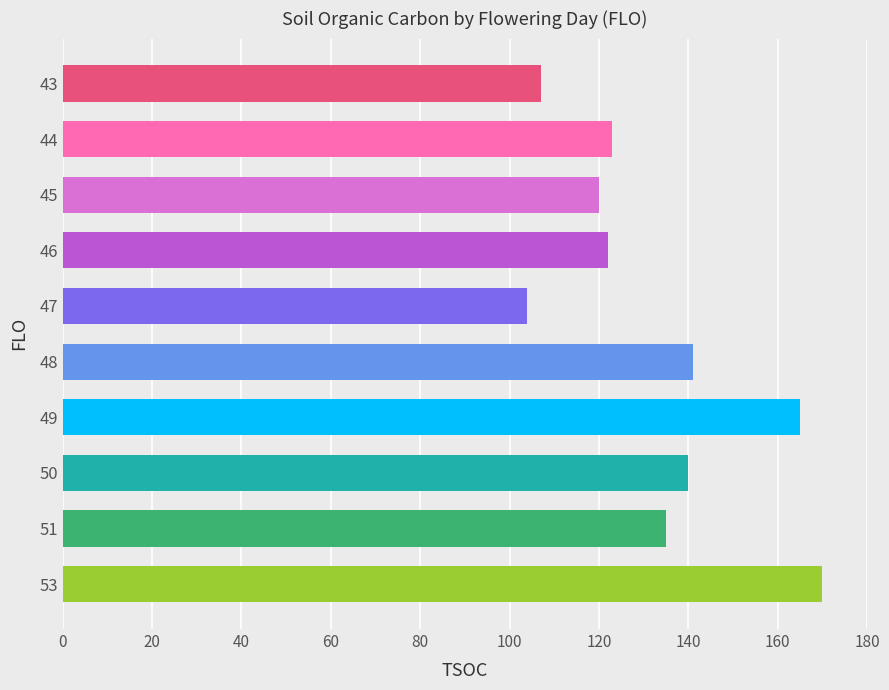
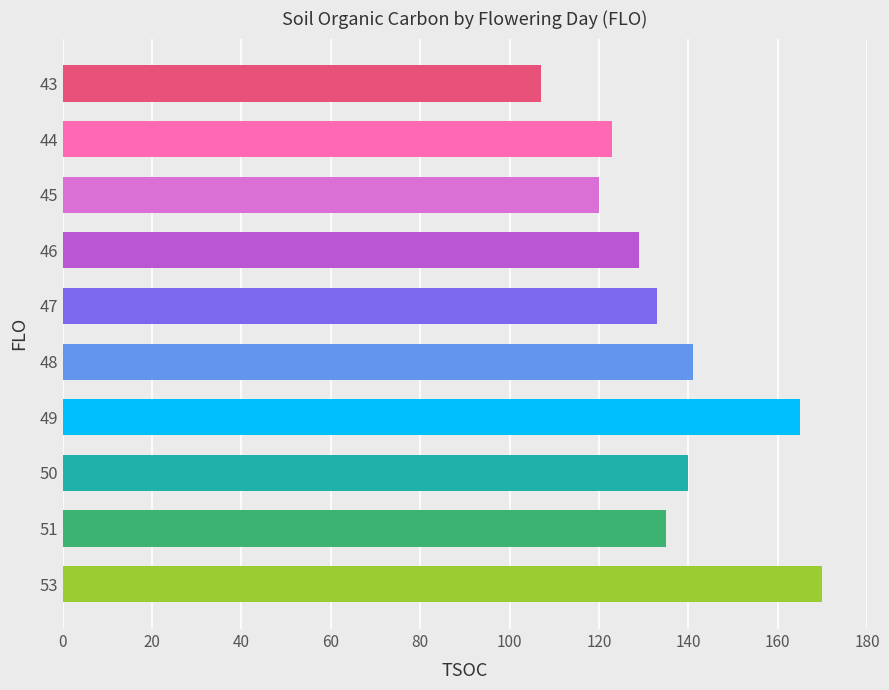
46: 122 -> 129
47: 104 -> 133
